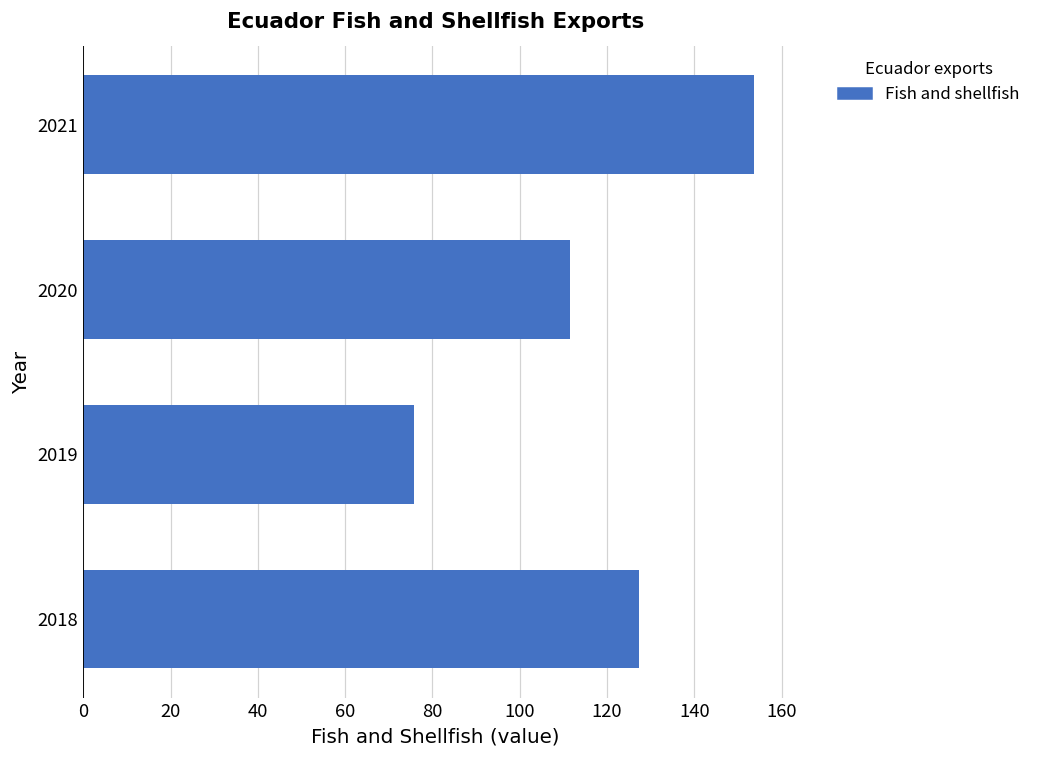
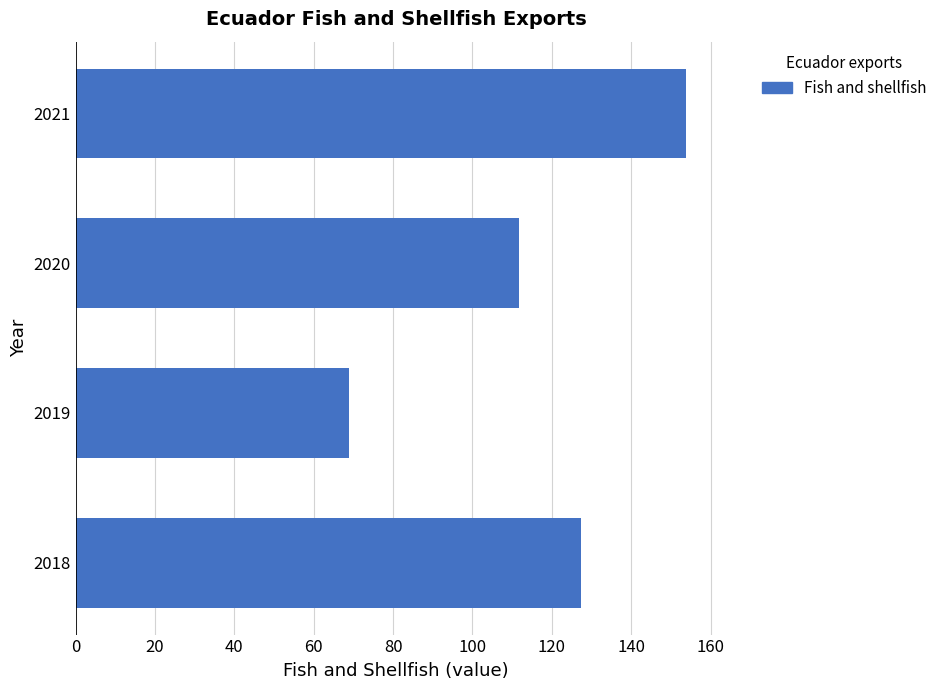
2019: 76 -> 69
